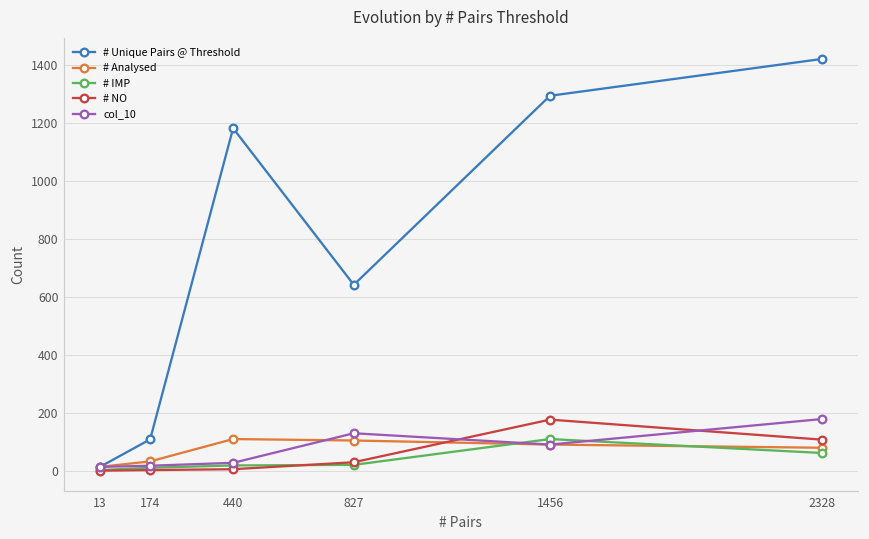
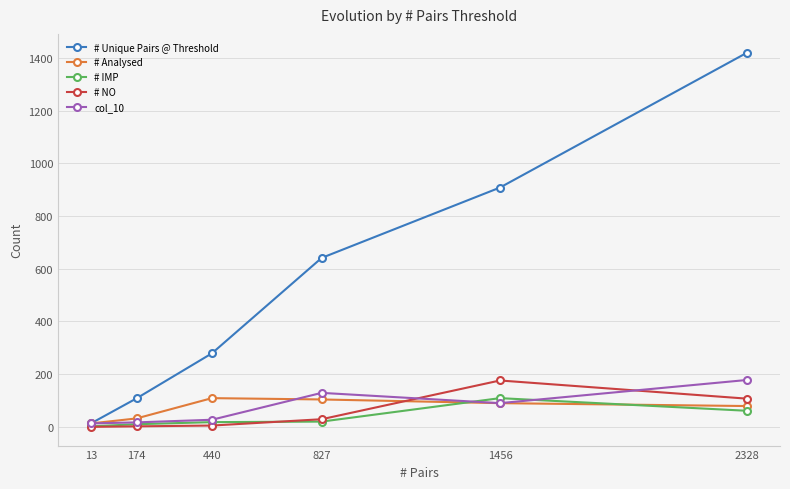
# Unique Pairs @ Threshold, 440: 1180 -> 280
# Unique Pairs @ Threshold, 1456: 1290 -> 910
